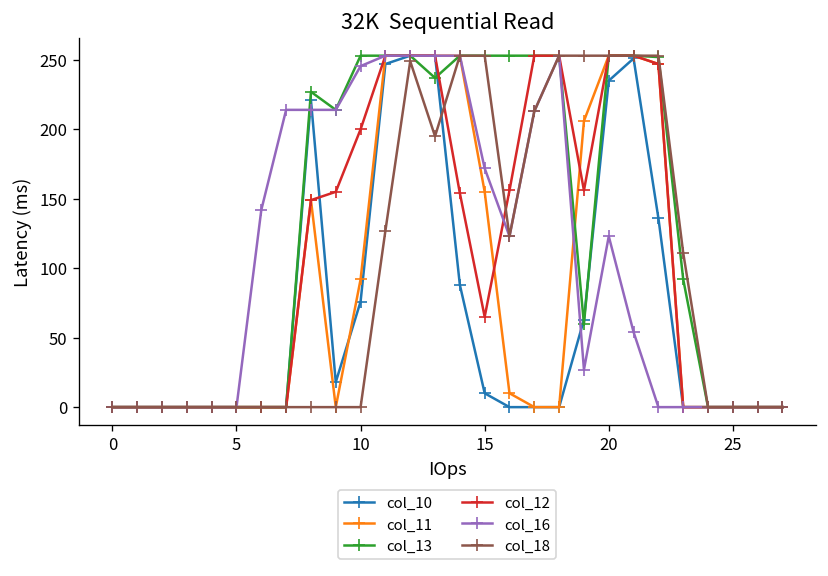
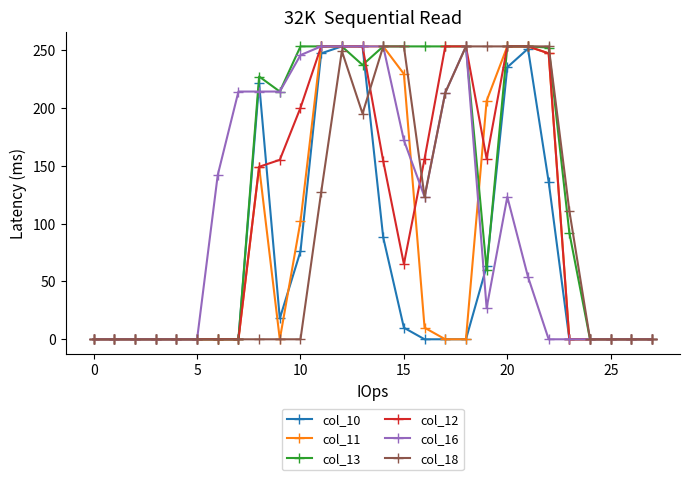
col_11, 10: 92 -> 102
col_11, 15: 155 -> 229
